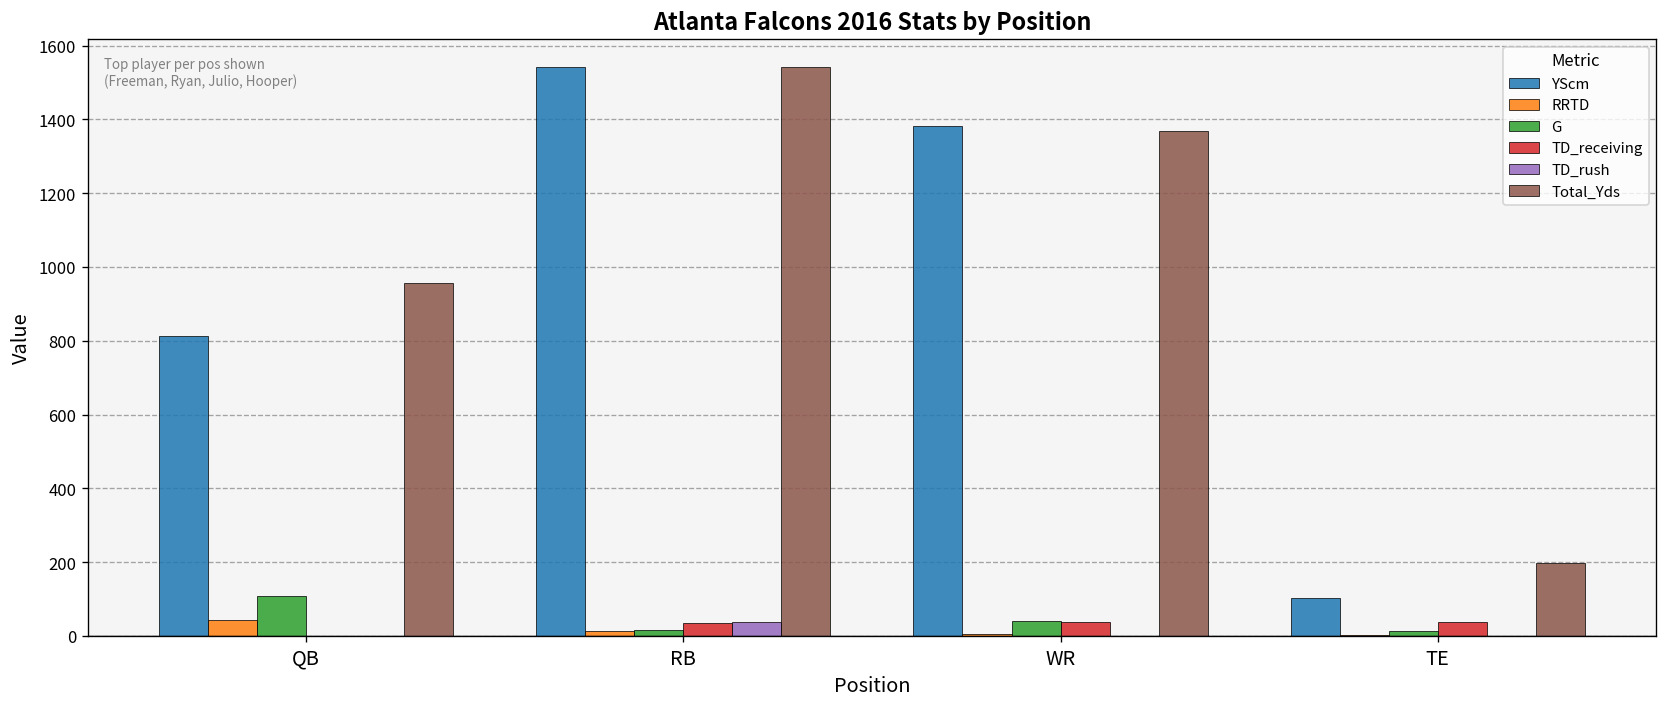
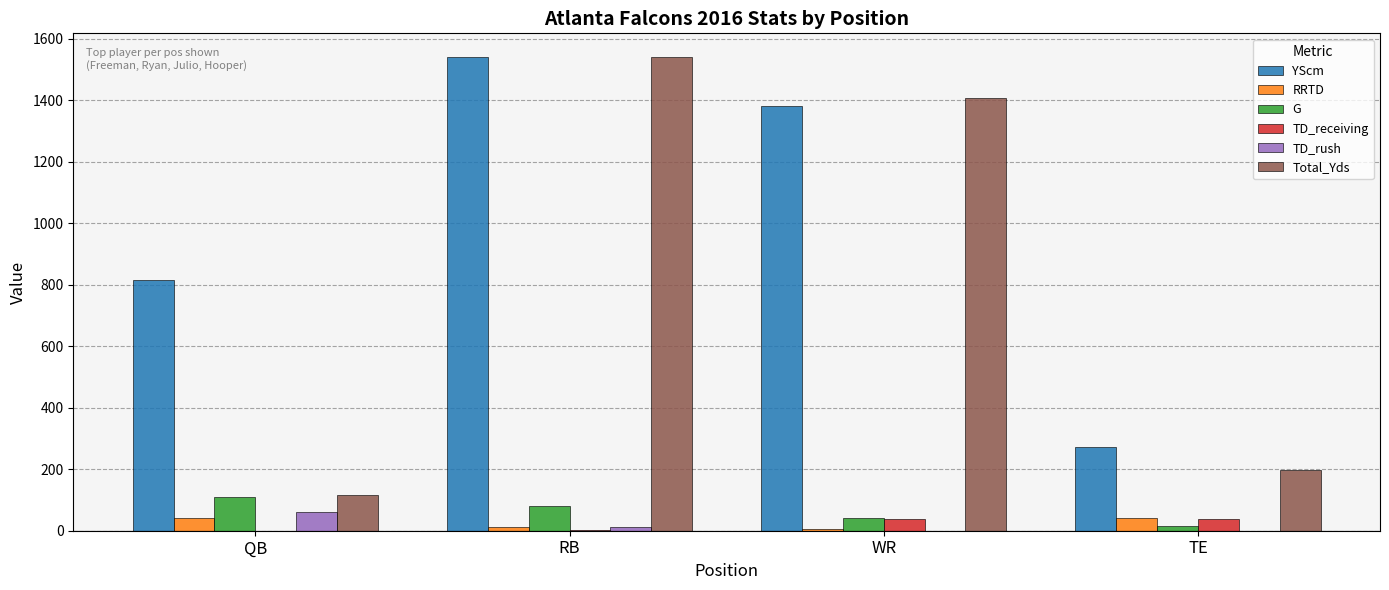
TD_rush, QB: 0 -> 60
Total_Yds, QB: 960 -> 120
G, RB: 20 -> 80
TD_receiving, RB: 30 -> 0
TD_rush, RB: 40 -> 10
Total_Yds, WR: 1370 -> 1410
YScm, TE: 100 -> 270
RRTD, TE: 0 -> 40
